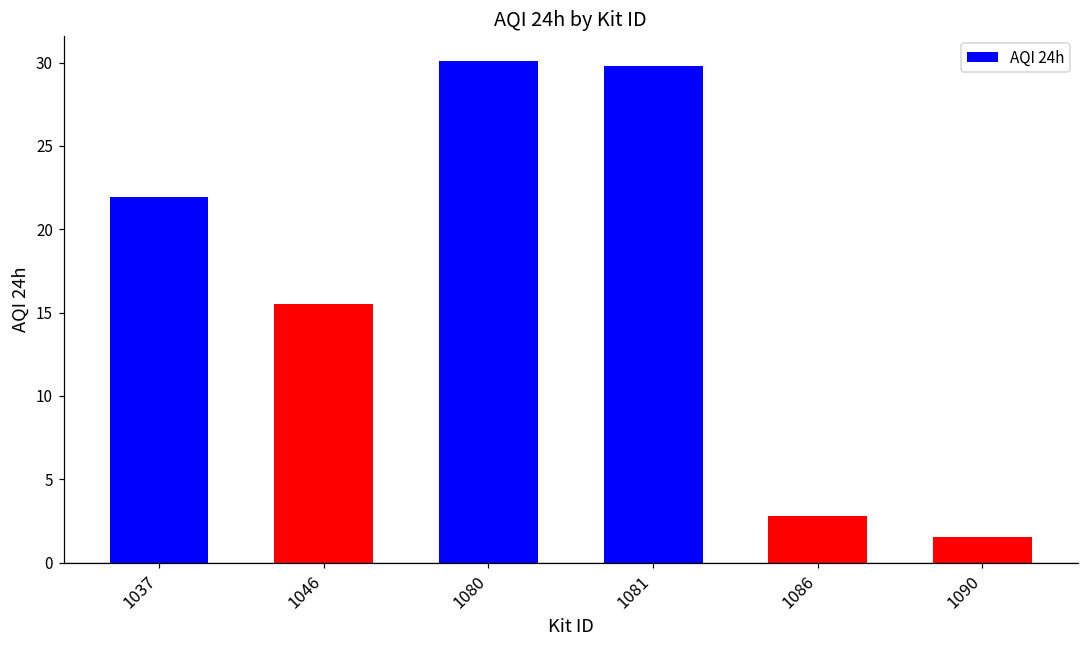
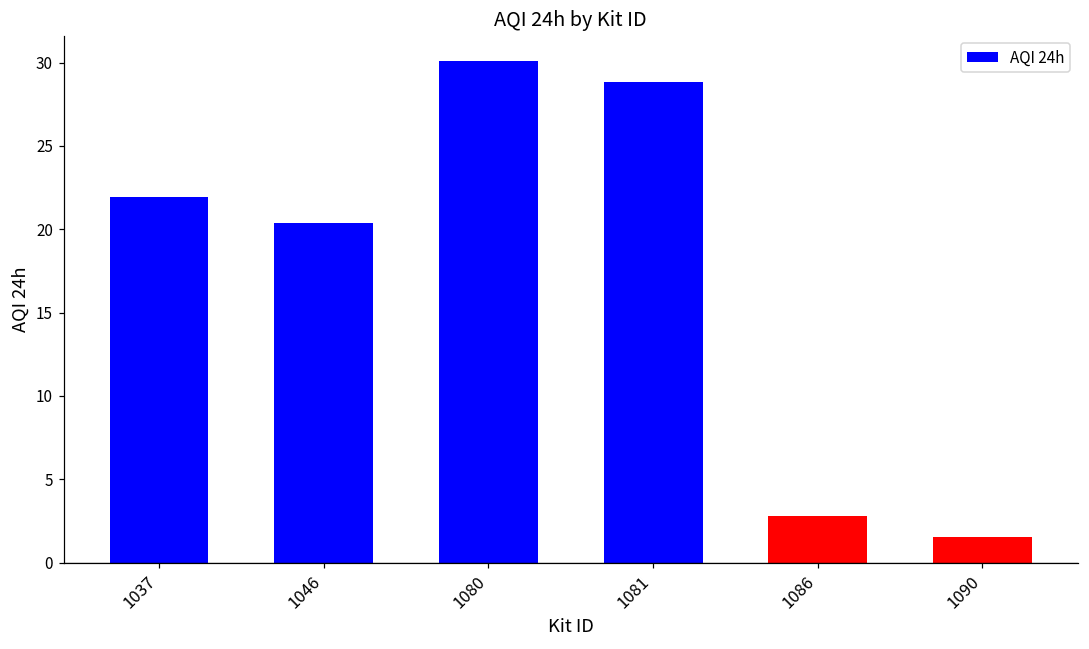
1046: 15.5 -> 20.4
1081: 29.8 -> 28.8
